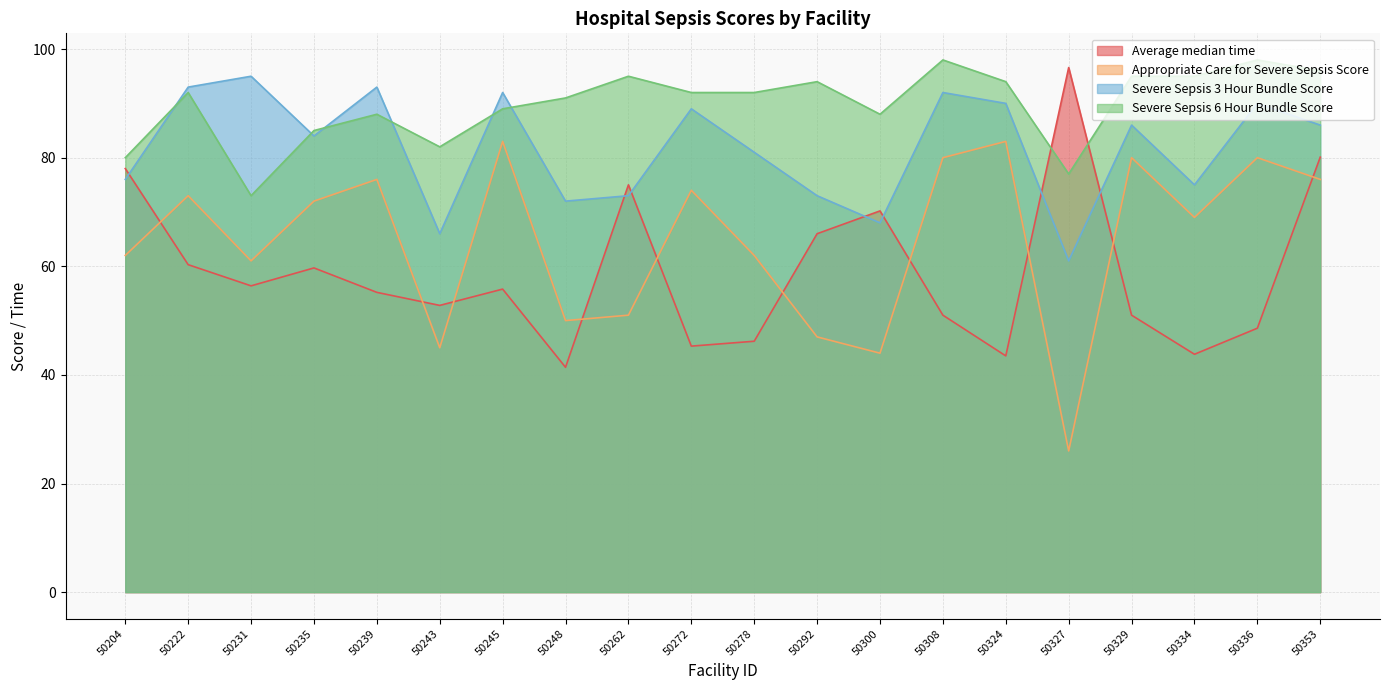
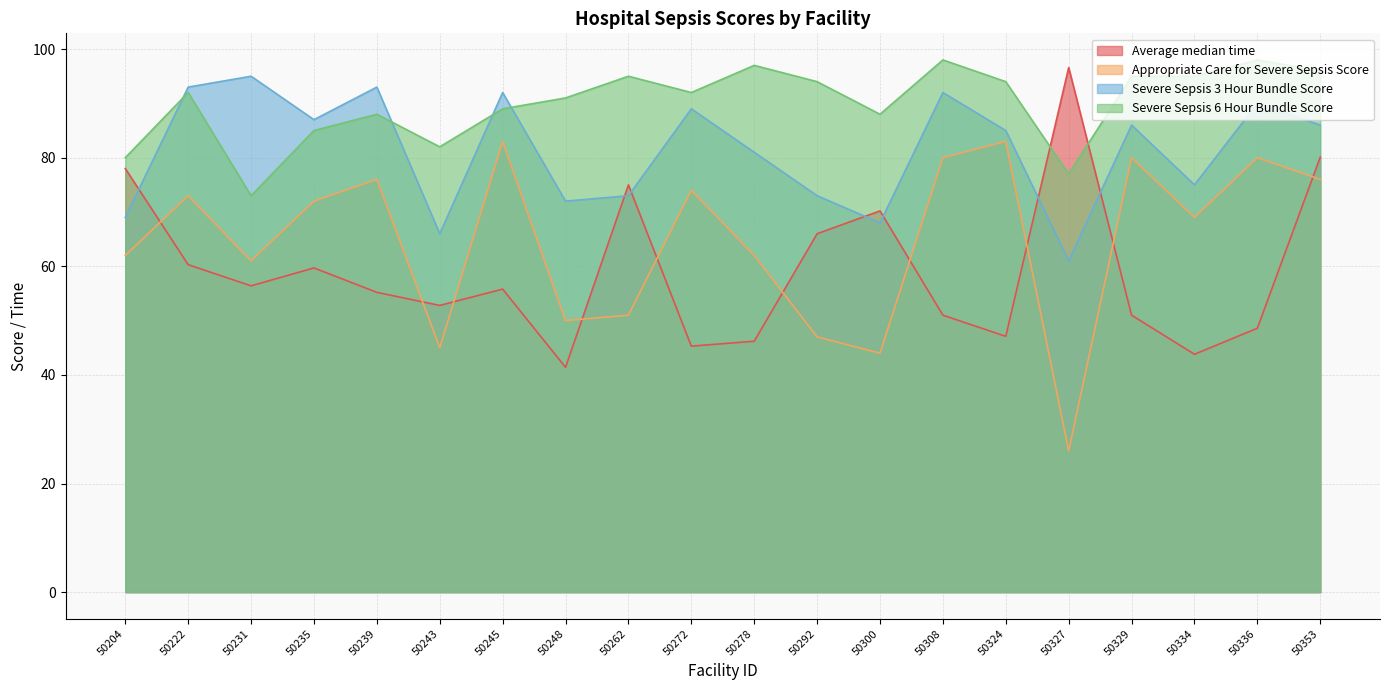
Severe Sepsis 3 Hour Bundle Score, 50204: 76 -> 69
Severe Sepsis 3 Hour Bundle Score, 50235: 84 -> 87
Severe Sepsis 6 Hour Bundle Score, 50278: 92 -> 97
Average median time, 50324: 44 -> 47
Severe Sepsis 3 Hour Bundle Score, 50324: 90 -> 85
